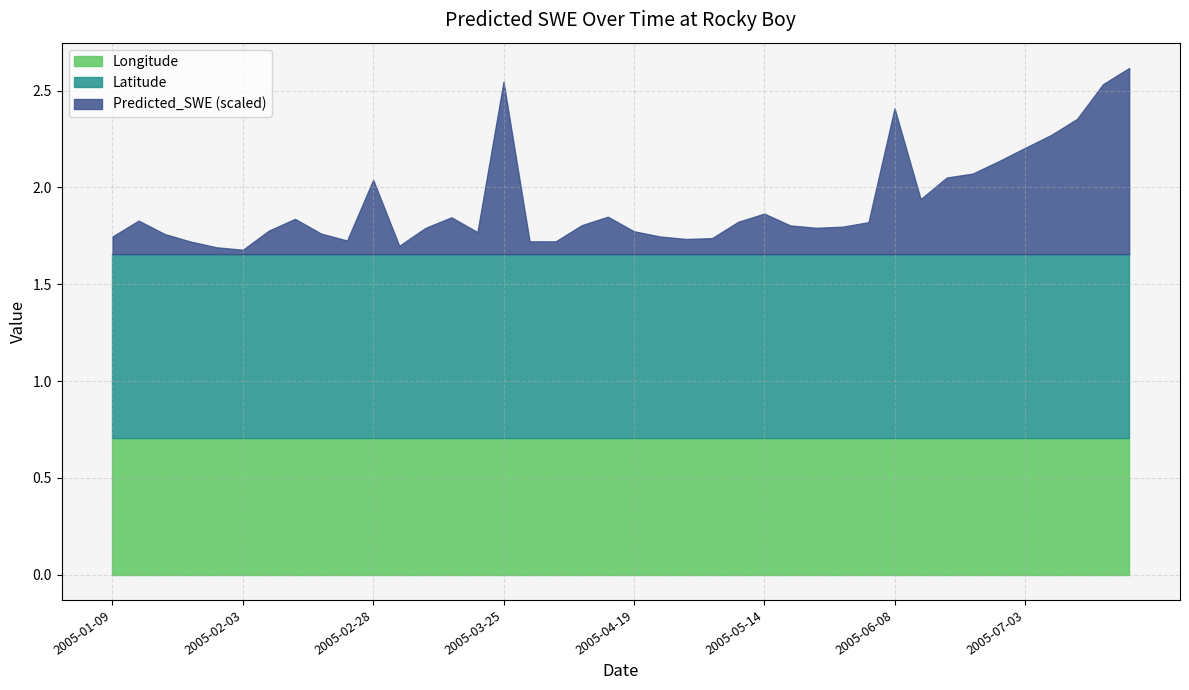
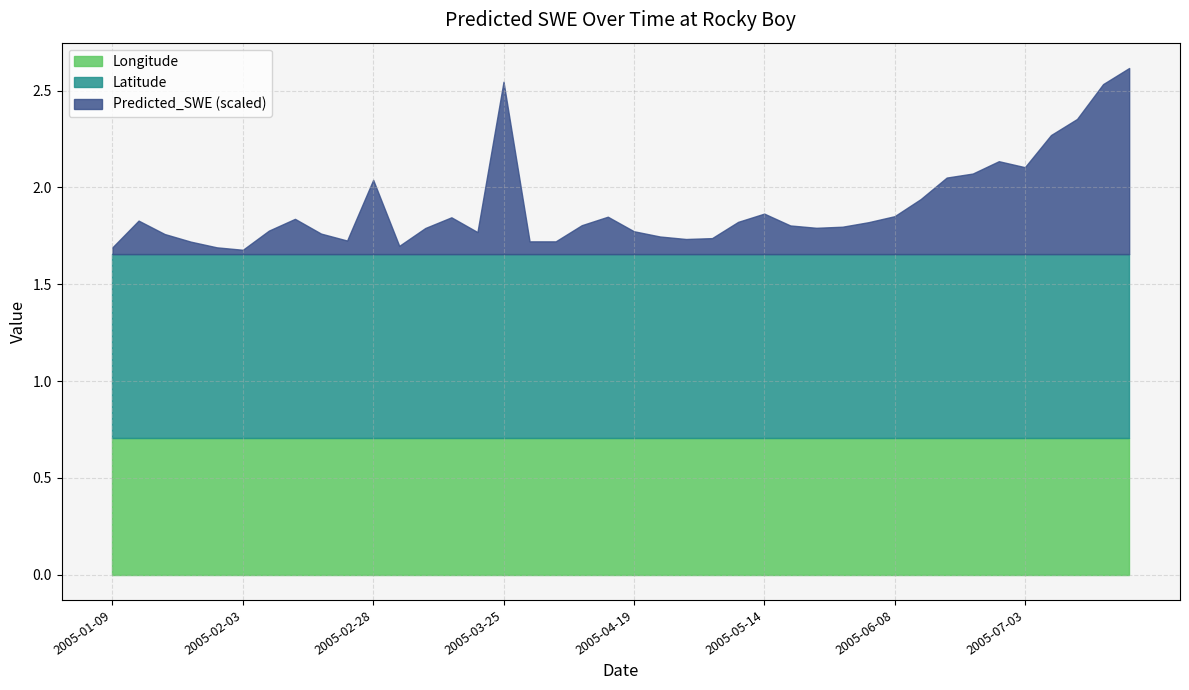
Predicted_SWE (scaled), 2005-01-09: 0.09 -> 0.04
Predicted_SWE (scaled), 2005-06-08: 0.75 -> 0.20
Predicted_SWE (scaled), 2005-07-03: 0.55 -> 0.45
